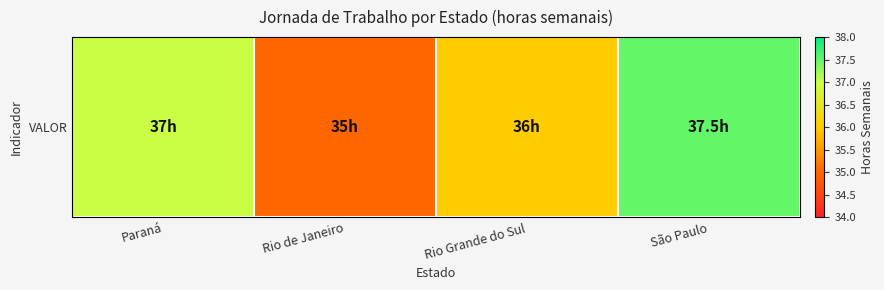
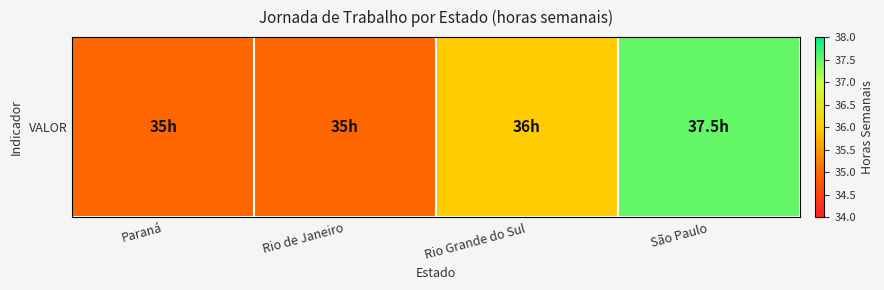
VALOR, Paraná: 37h -> 35h
